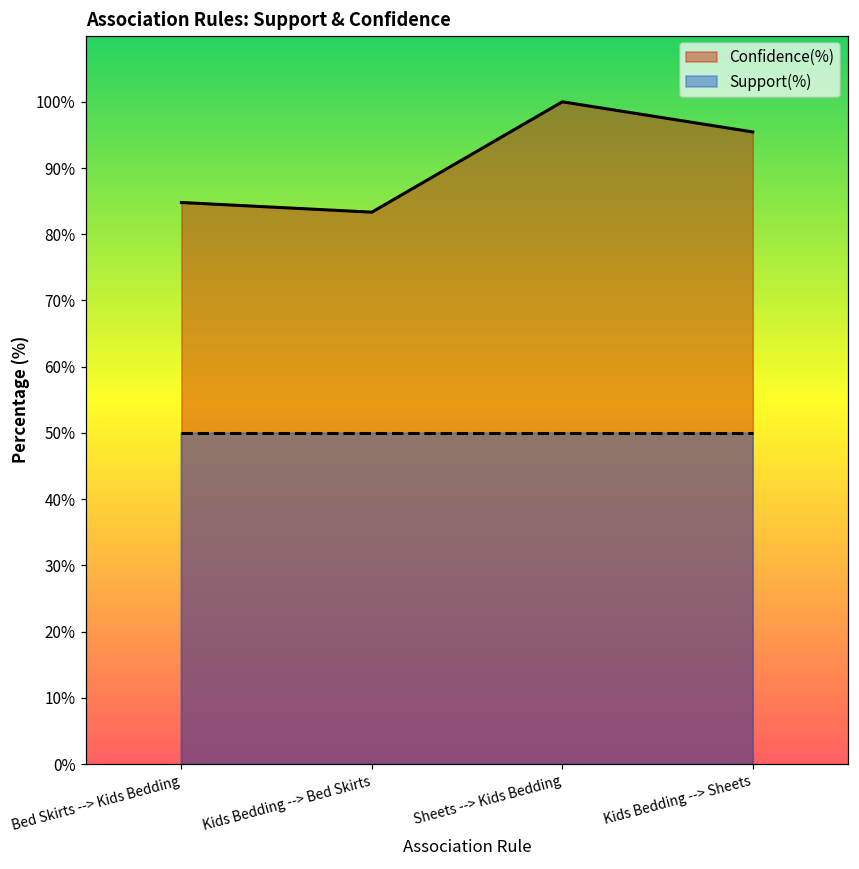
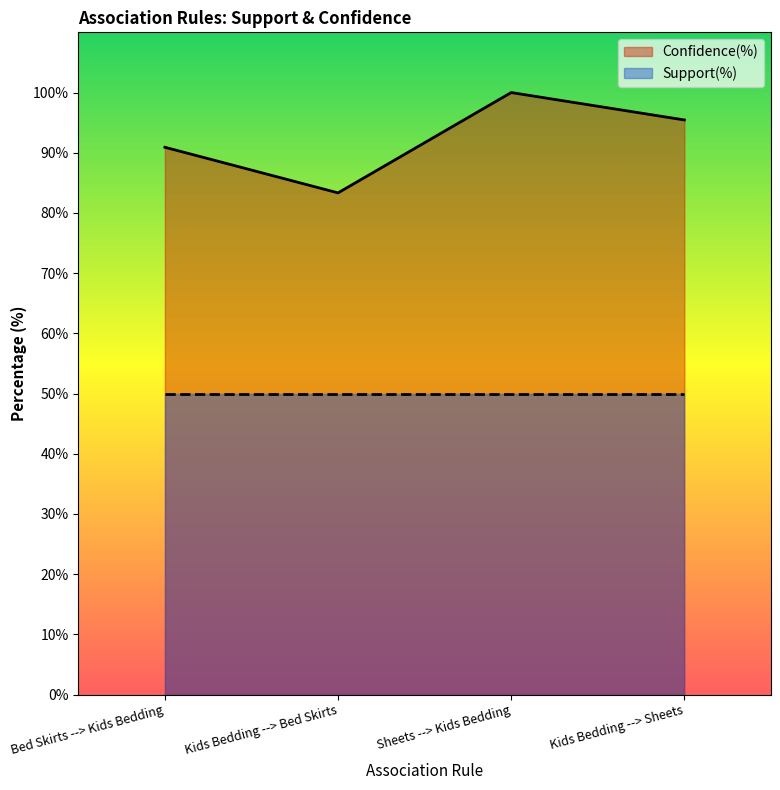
Confidence(%), Bed Skirts --> Kids Bedding: 85% -> 91%
